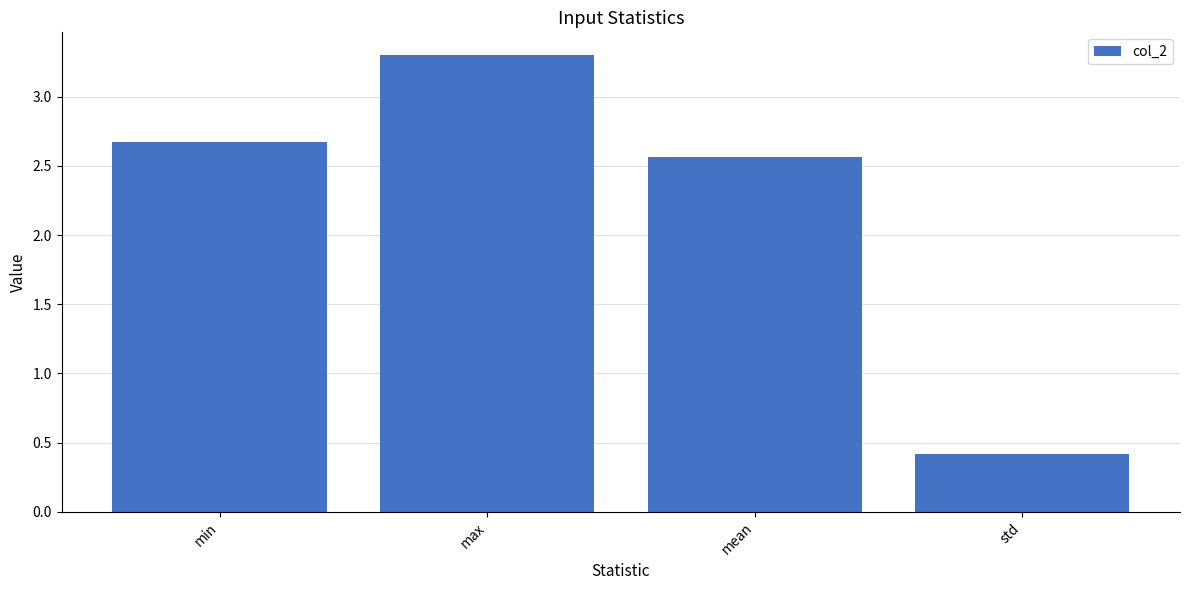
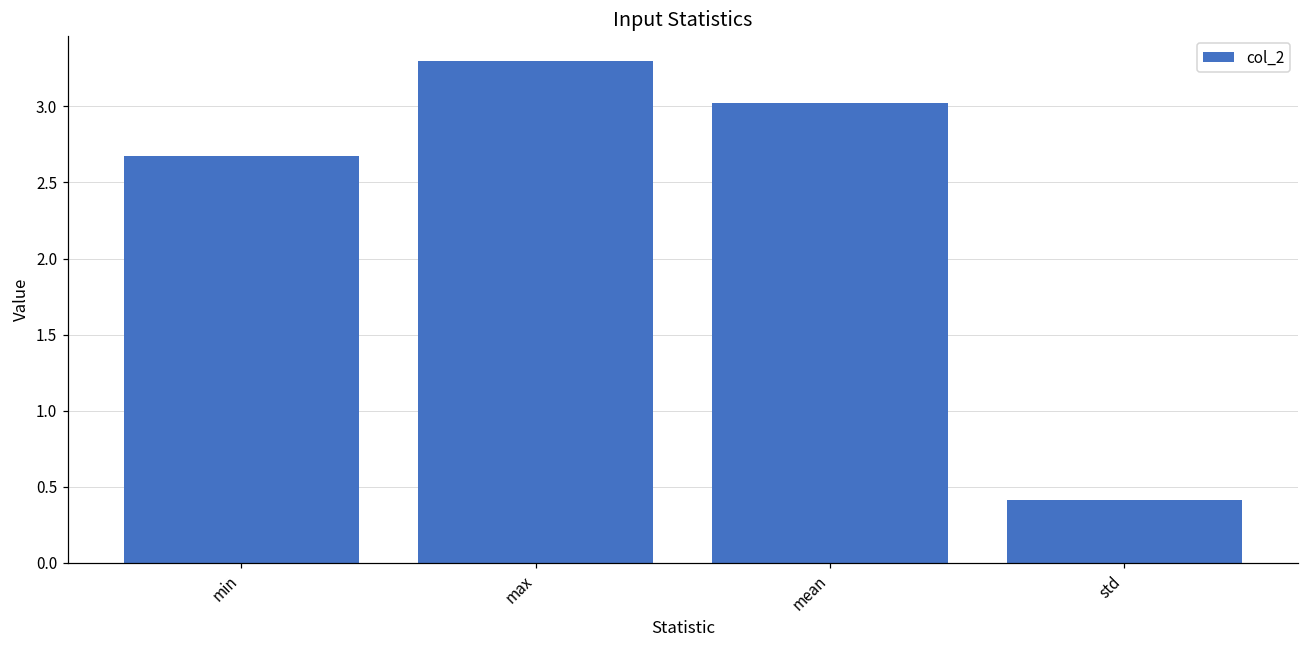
mean: 2.57 -> 3.03
